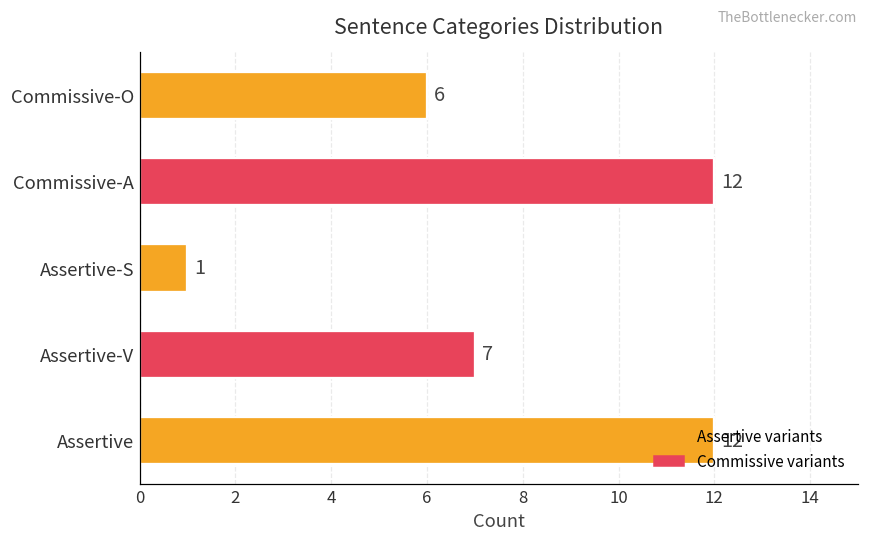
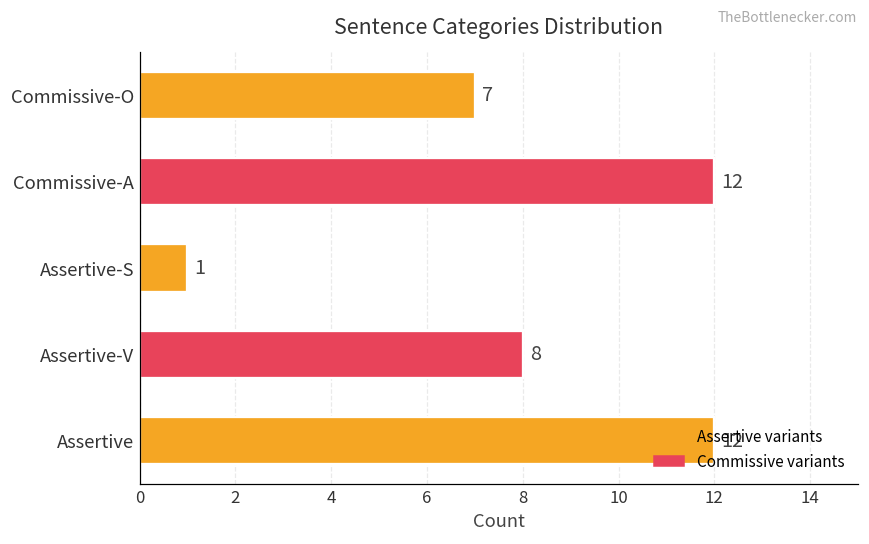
Commissive-O: 6 -> 7
Assertive-V: 7 -> 8
